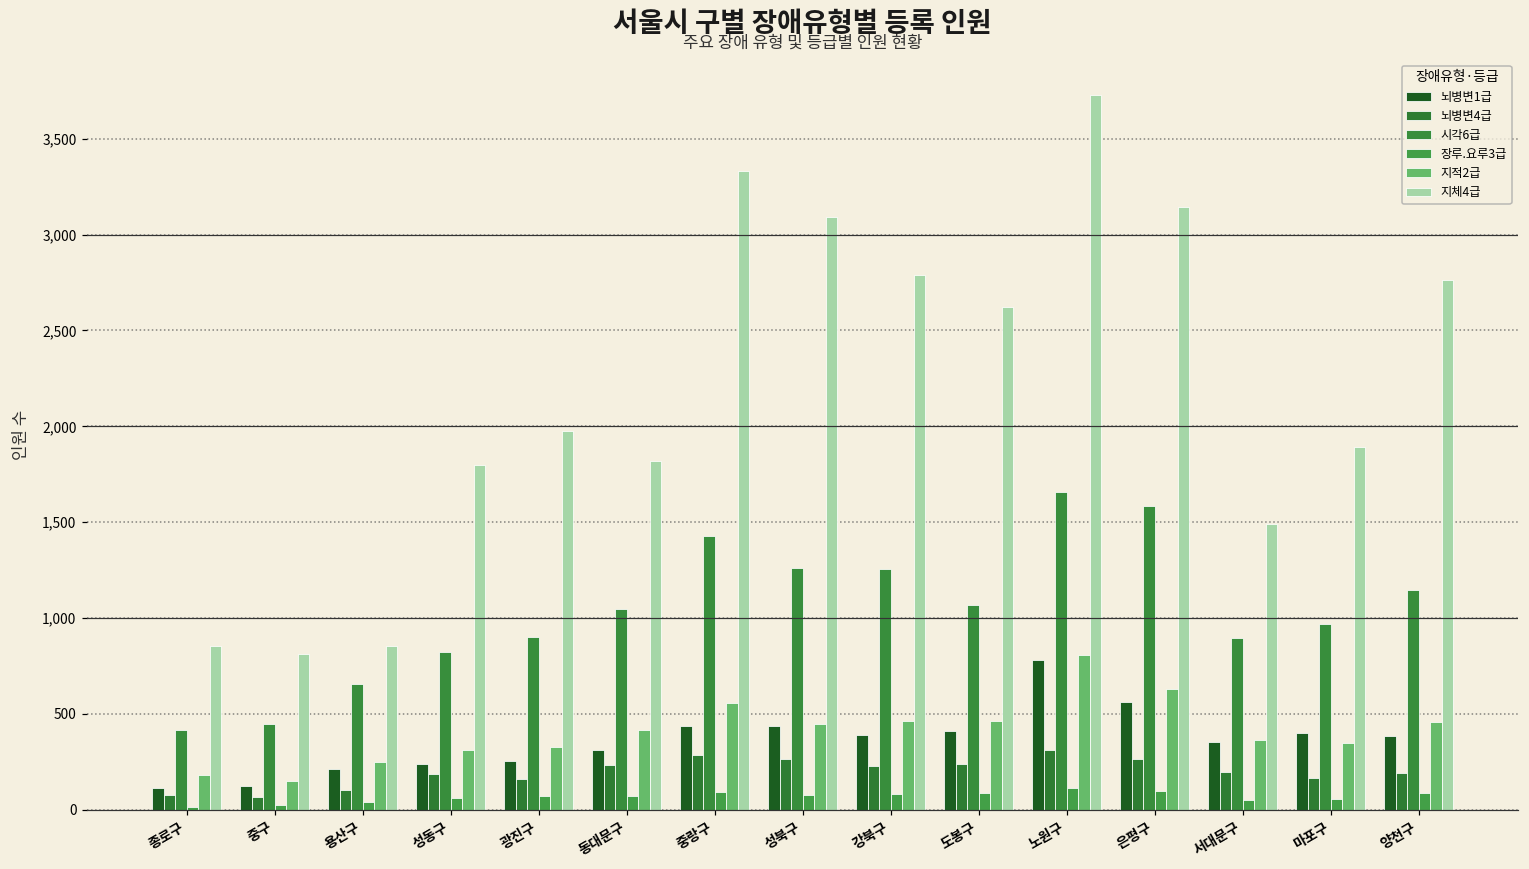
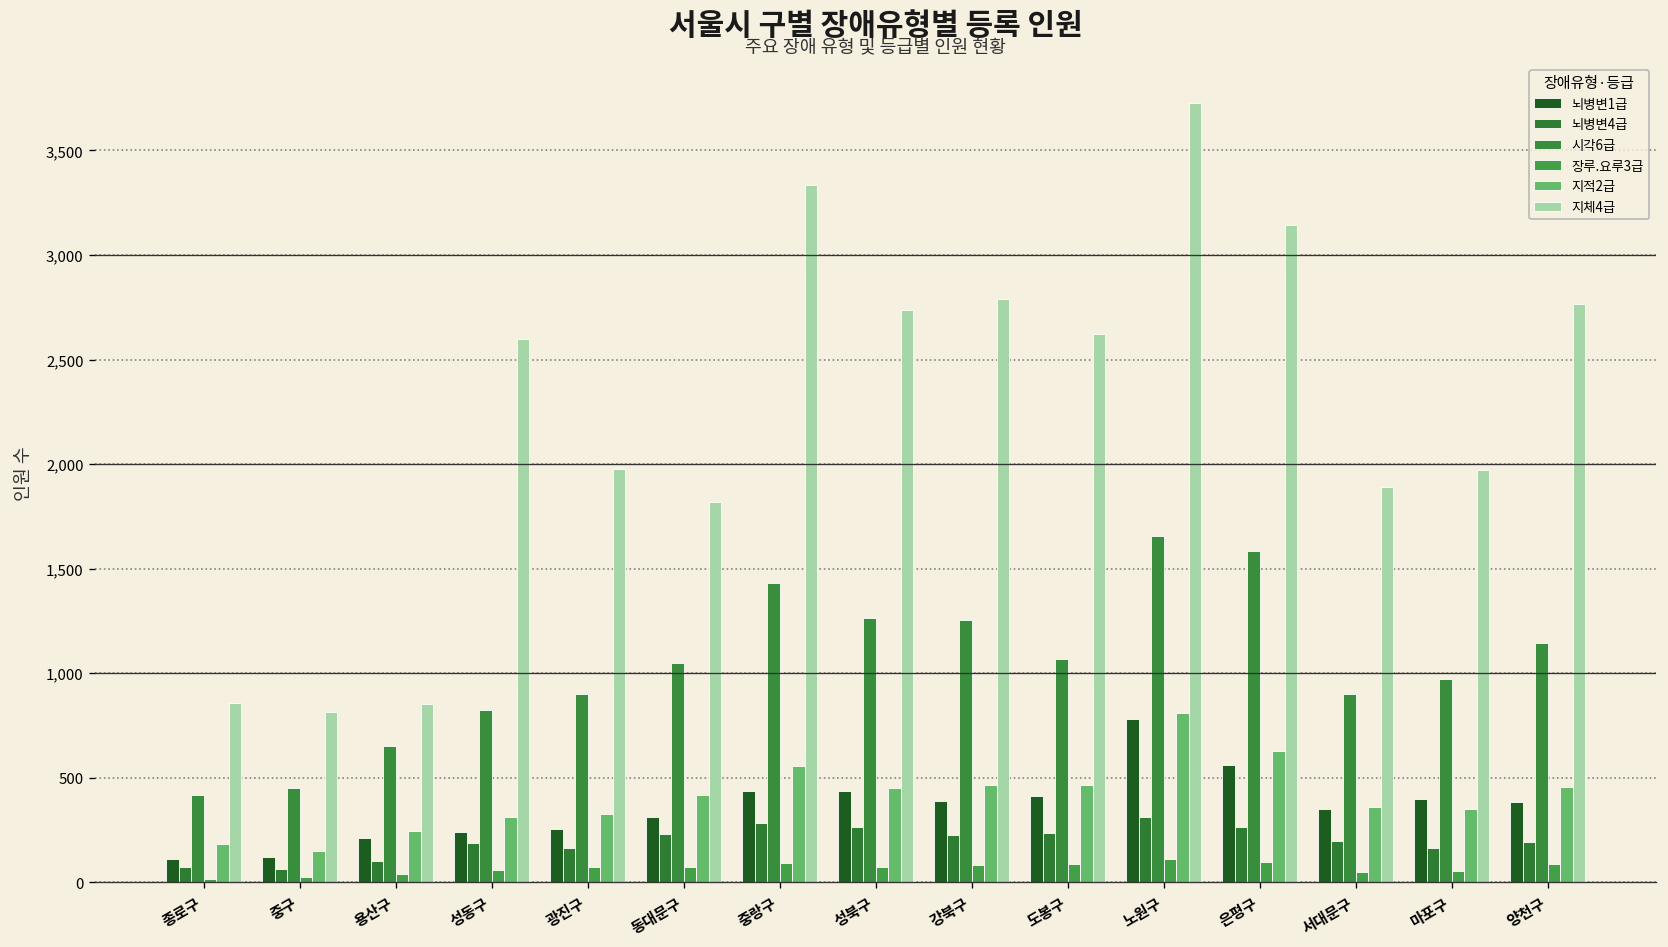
지체4급, 성동구: 1,800 -> 2,600
지체4급, 성북구: 3,090 -> 2,740
지체4급, 서대문구: 1,490 -> 1,890
지체4급, 마포구: 1,890 -> 1,970
